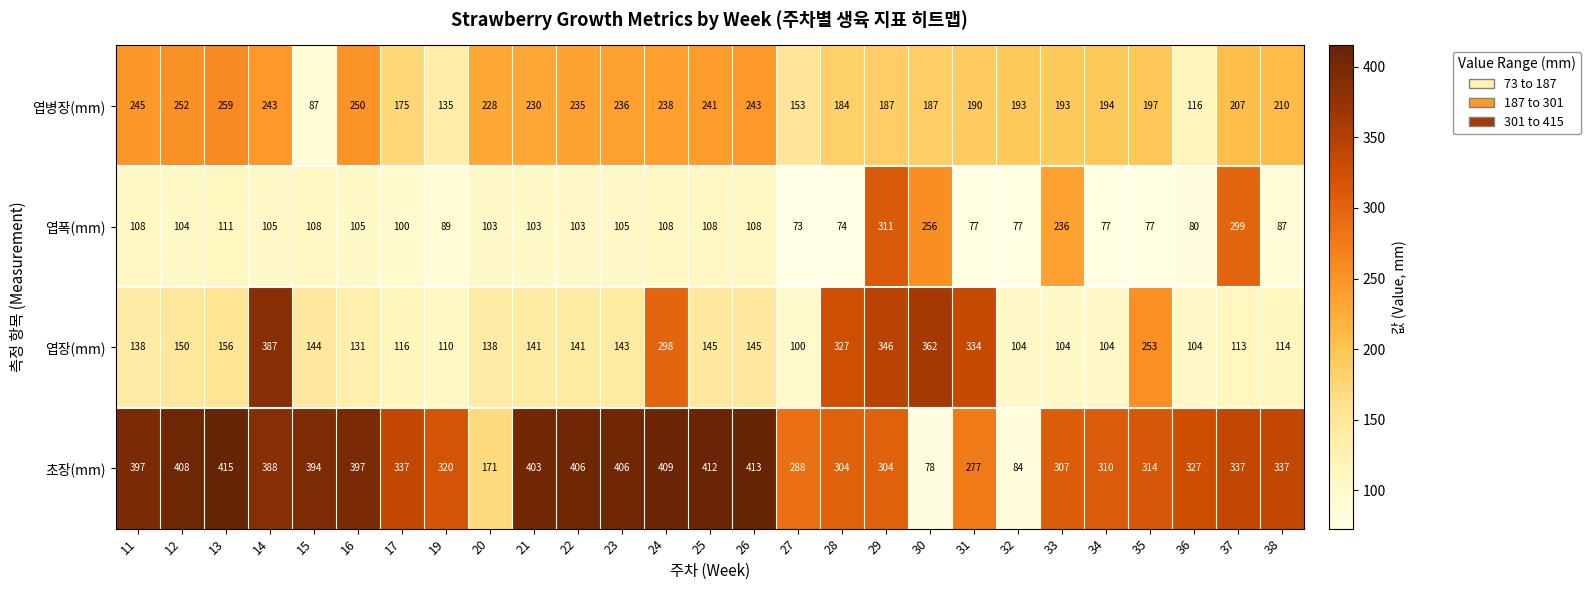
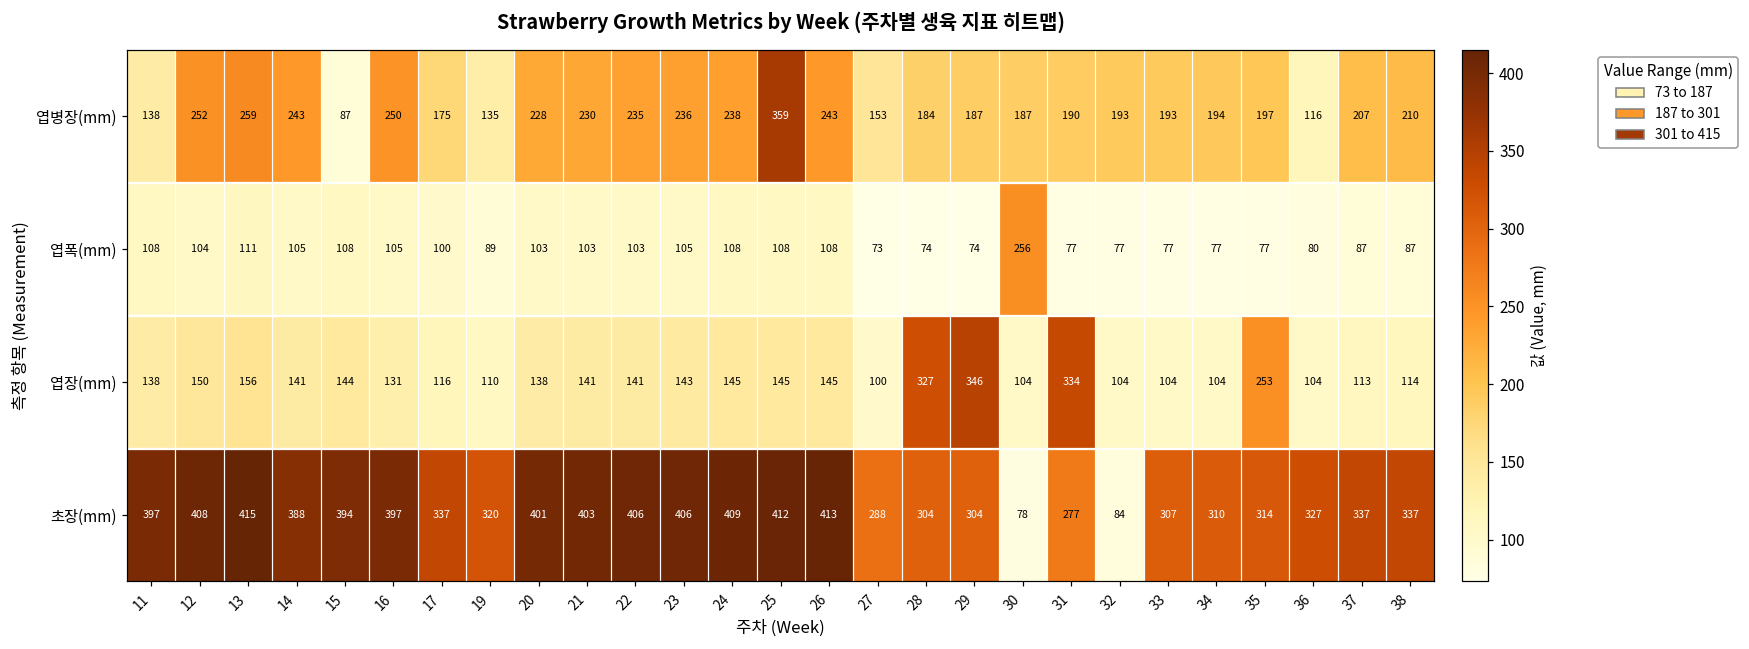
엽병장(mm), 11: 245 -> 138
엽병장(mm), 25: 241 -> 359
엽폭(mm), 29: 311 -> 74
엽폭(mm), 33: 236 -> 77
엽폭(mm), 37: 299 -> 87
엽장(mm), 14: 387 -> 141
엽장(mm), 24: 298 -> 145
엽장(mm), 30: 362 -> 104
초장(mm), 20: 171 -> 401
